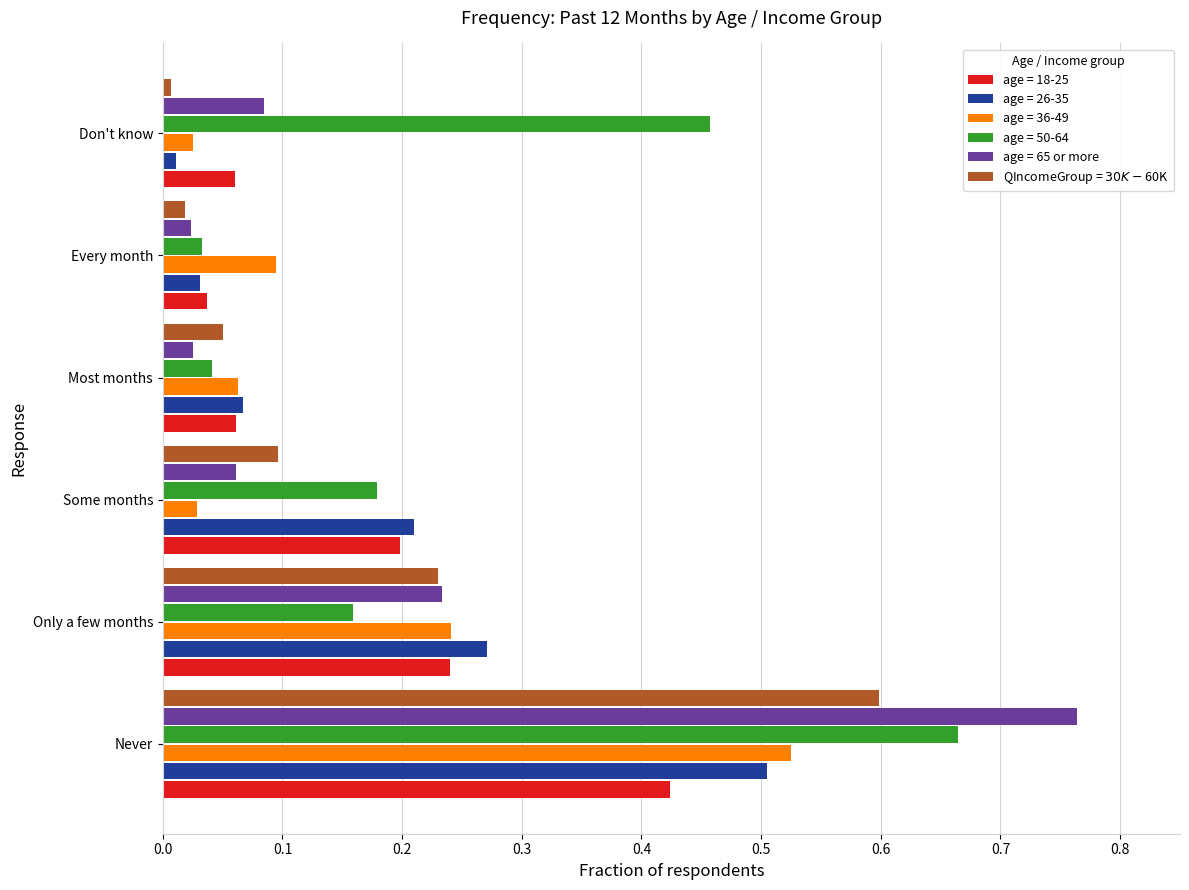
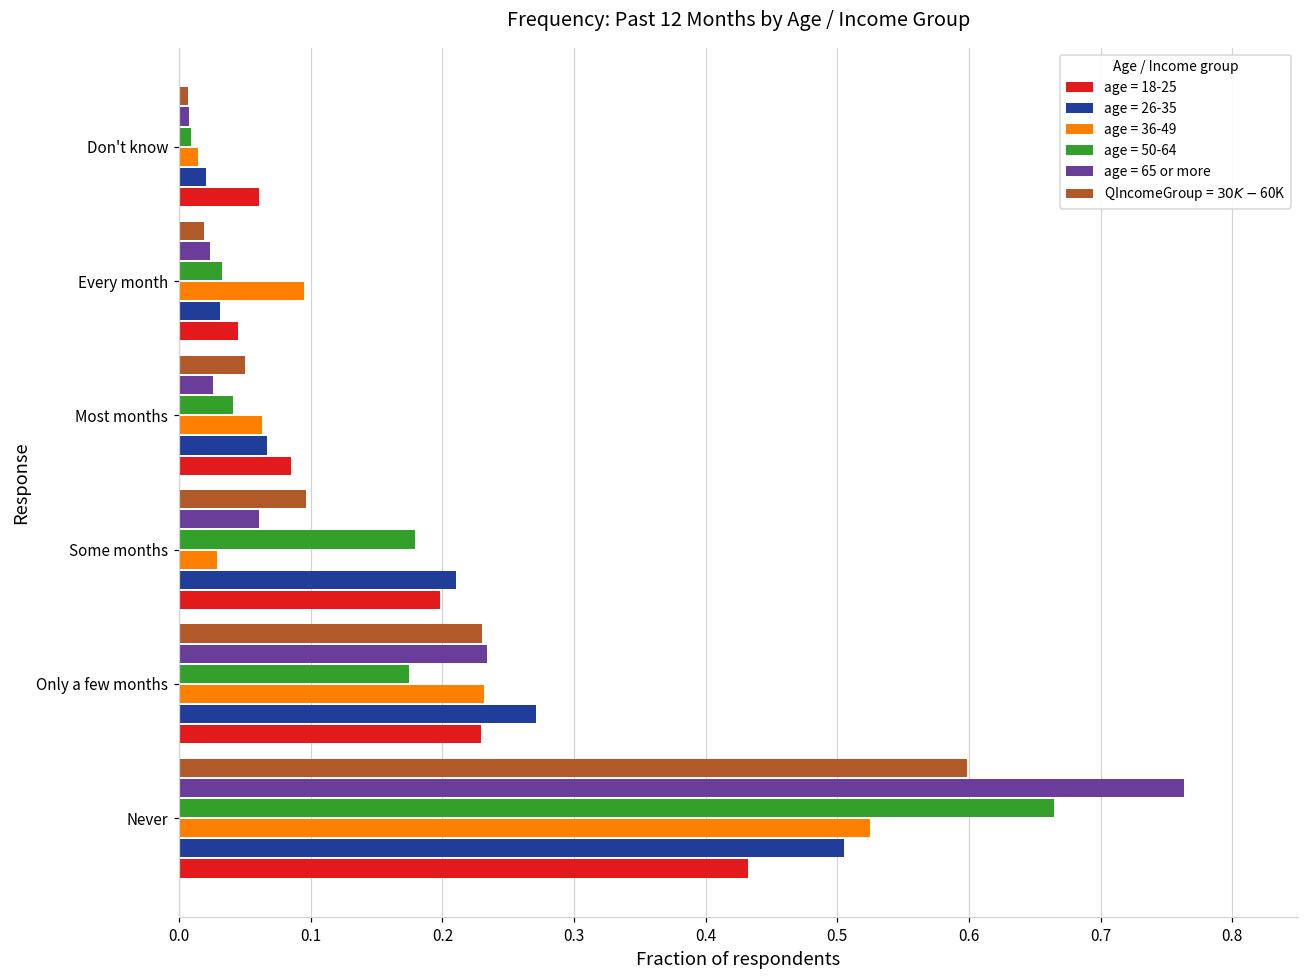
age = 65 or more, Don't know: 0.085 -> 0.008
age = 50-64, Don't know: 0.457 -> 0.009
age = 36-49, Don't know: 0.025 -> 0.014
age = 26-35, Don't know: 0.011 -> 0.020
age = 18-25, Every month: 0.037 -> 0.045
age = 18-25, Most months: 0.061 -> 0.085
age = 50-64, Only a few months: 0.159 -> 0.175
age = 36-49, Only a few months: 0.241 -> 0.232
age = 18-25, Only a few months: 0.240 -> 0.229
age = 18-25, Never: 0.424 -> 0.432
